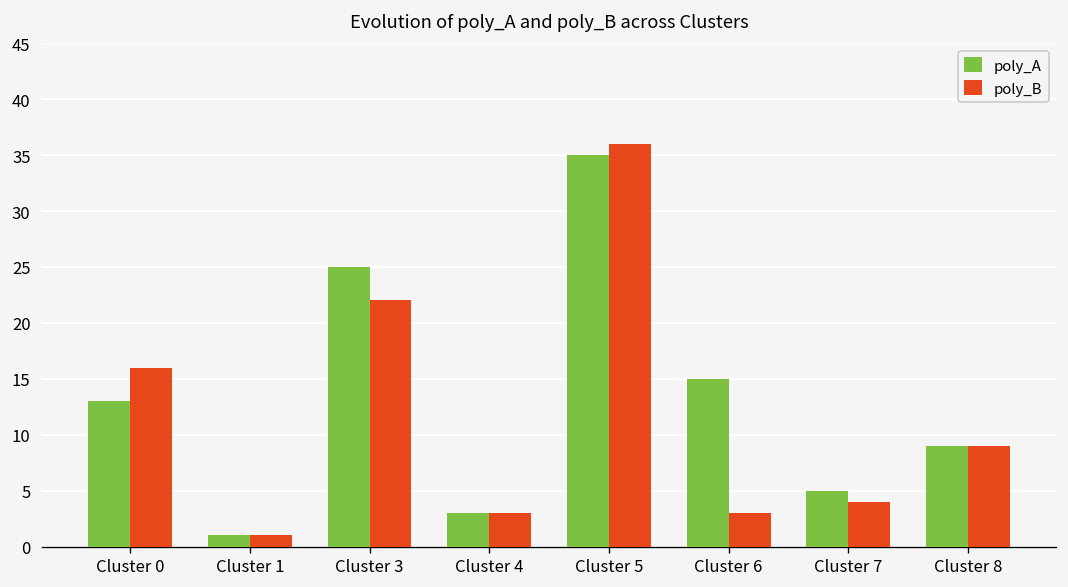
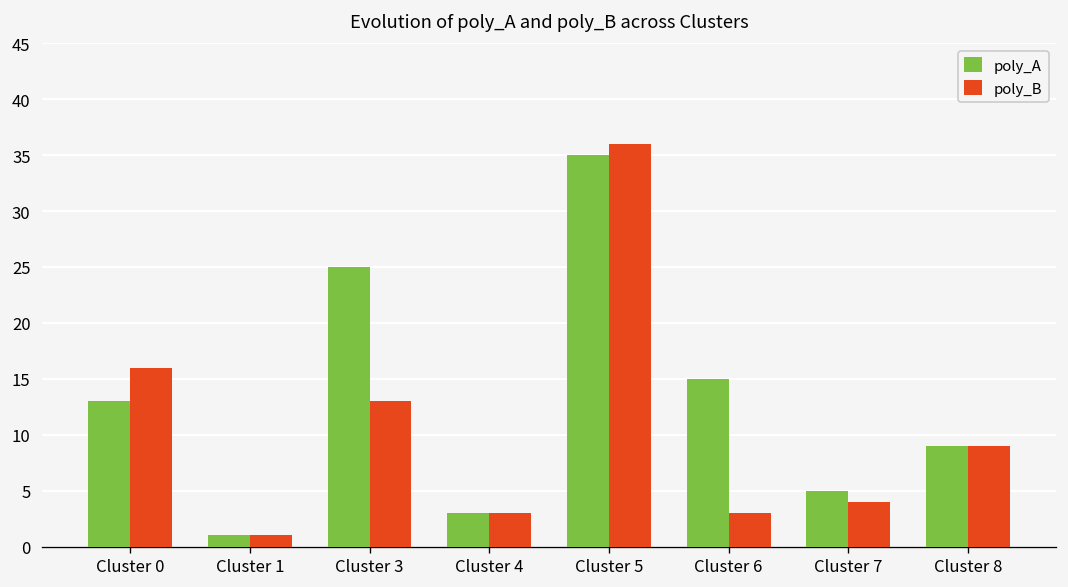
poly_B, Cluster 3: 22 -> 13
